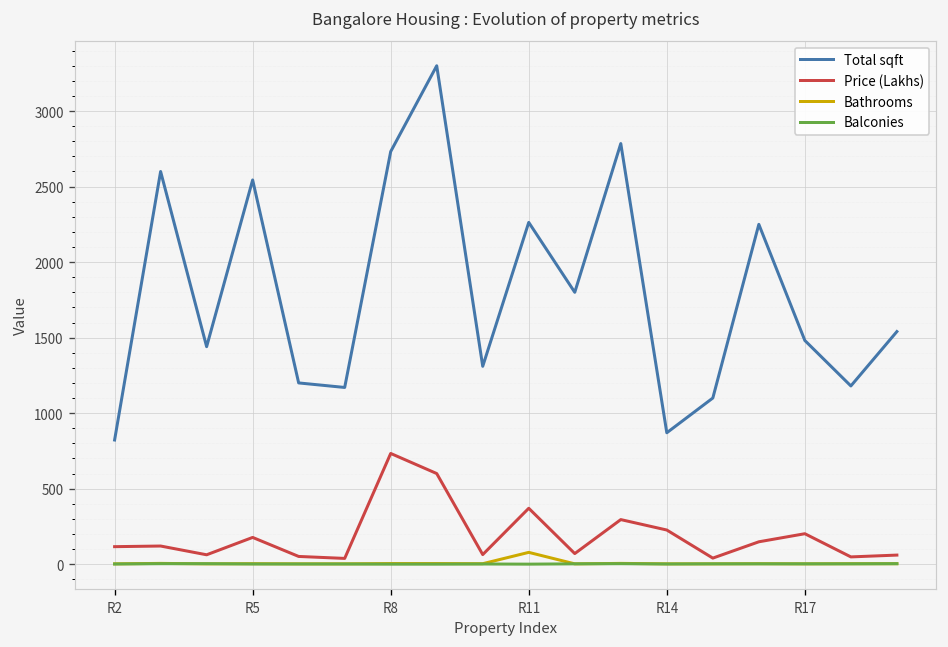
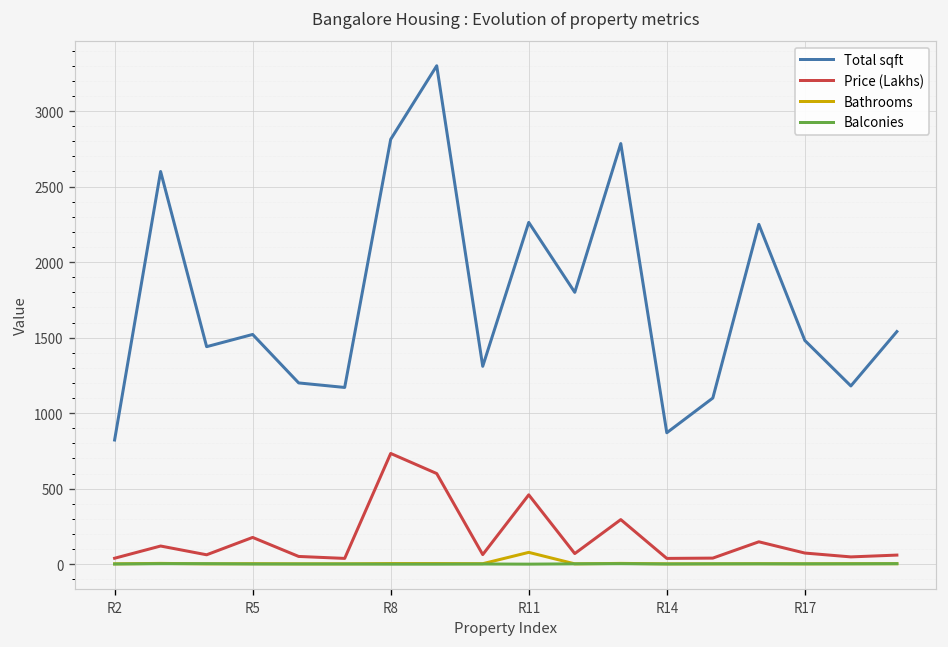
Price (Lakhs), R2: 120 -> 40
Total sqft, R5: 2540 -> 1520
Total sqft, R8: 2730 -> 2810
Price (Lakhs), R11: 370 -> 460
Price (Lakhs), R14: 230 -> 40
Price (Lakhs), R17: 200 -> 70
